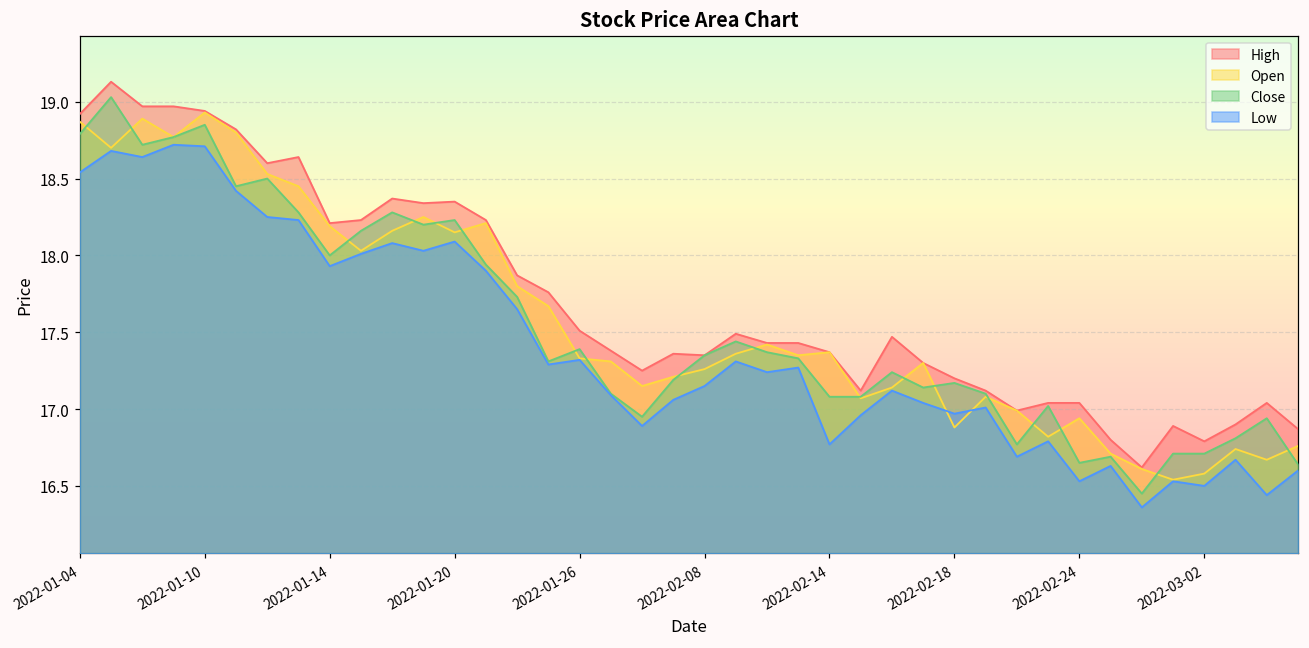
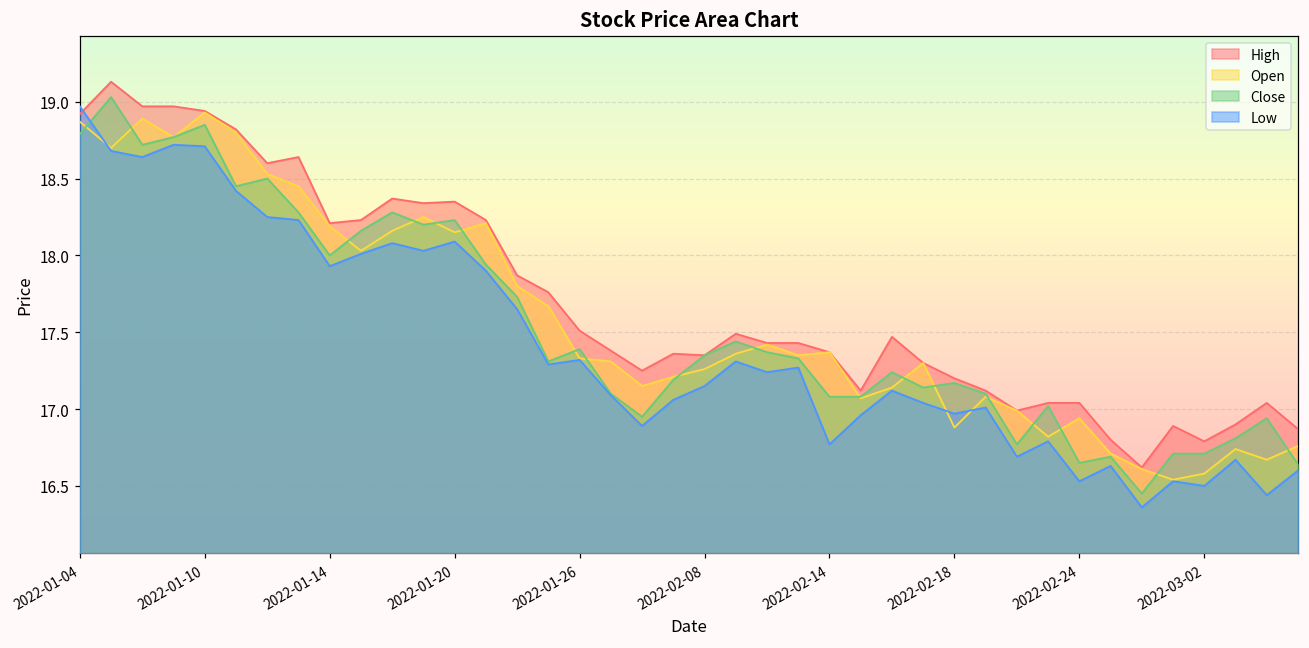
Low, 2022-01-04: 18.54 -> 18.97
